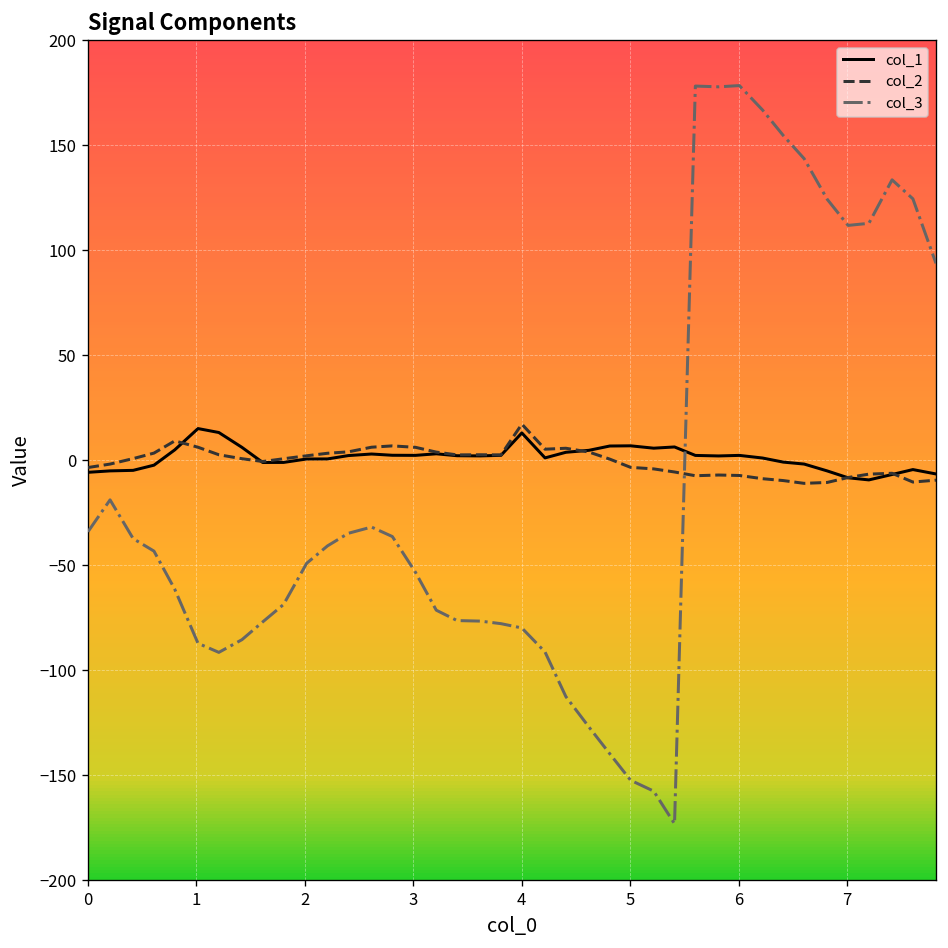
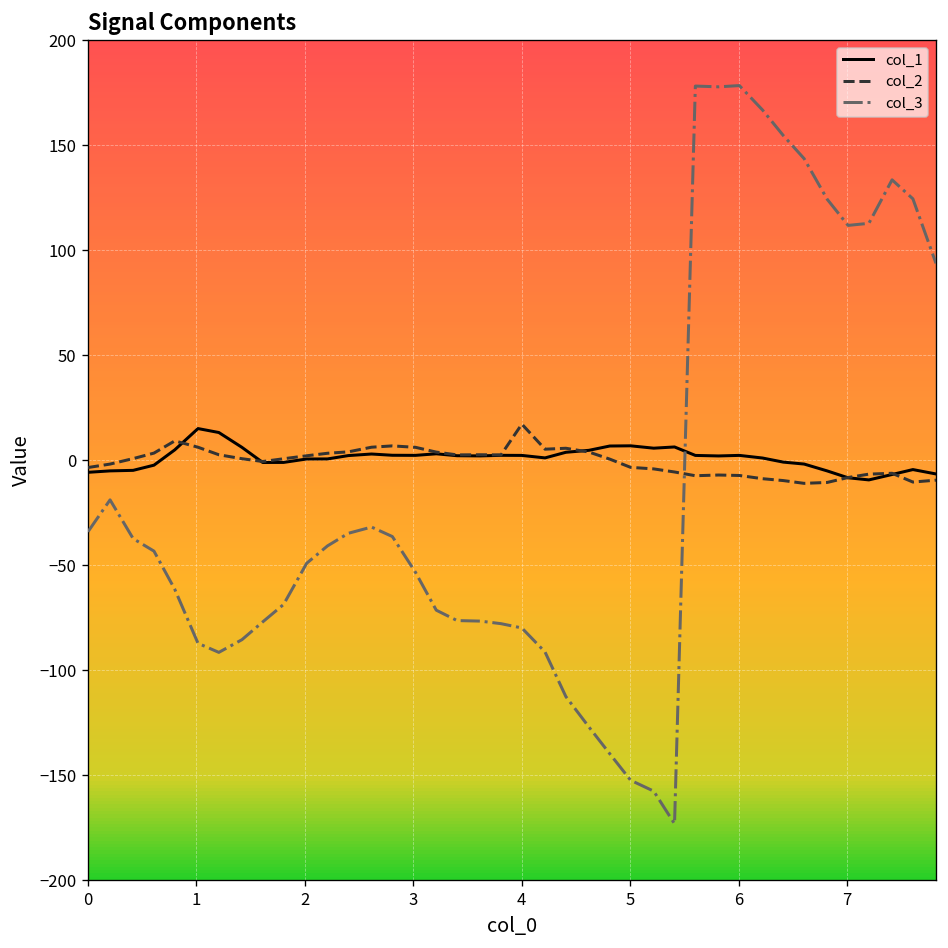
col_1, 4: 13 -> 2
